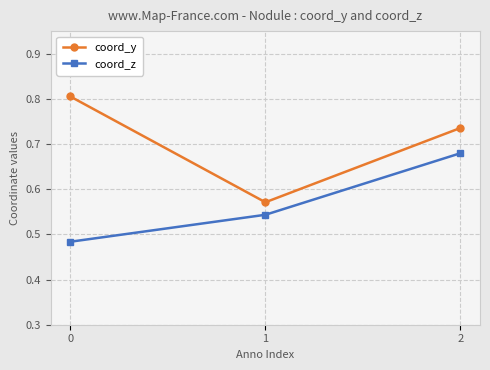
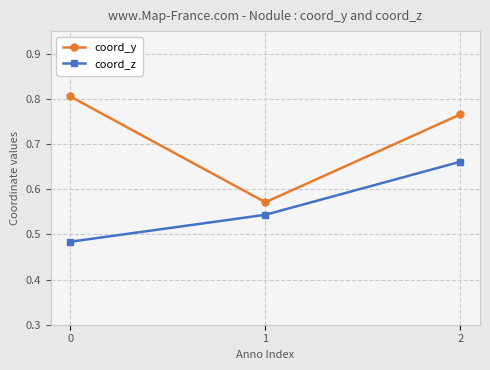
coord_y, 2: 0.74 -> 0.77
coord_z, 2: 0.68 -> 0.66
